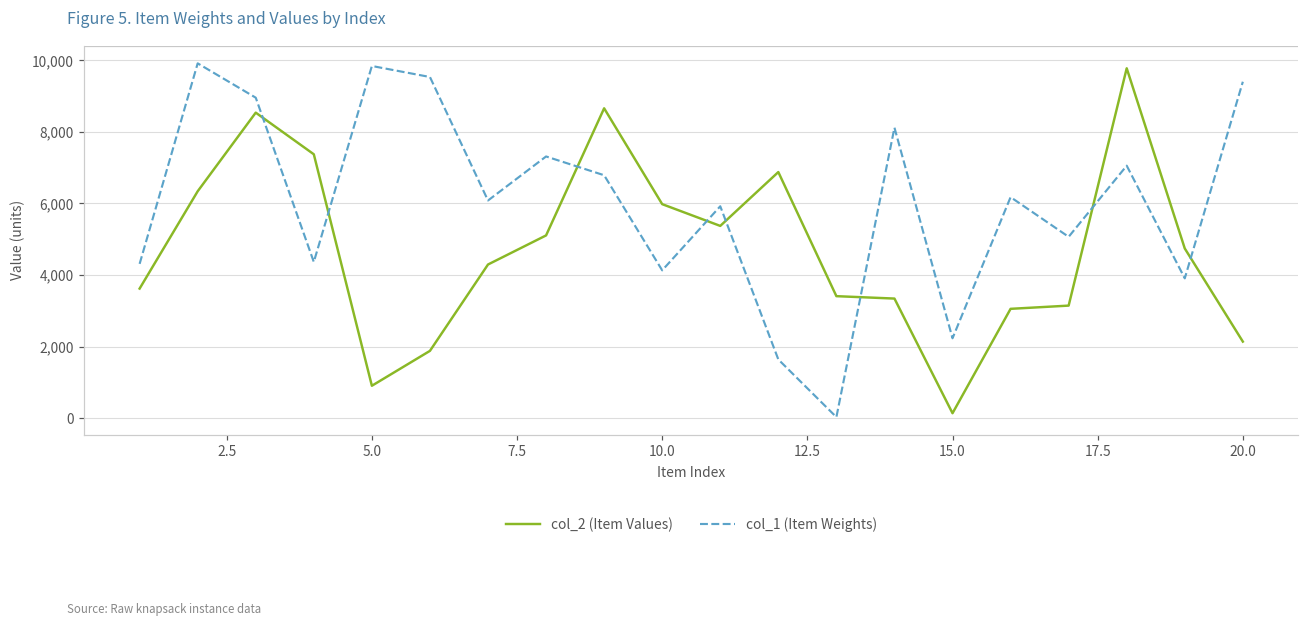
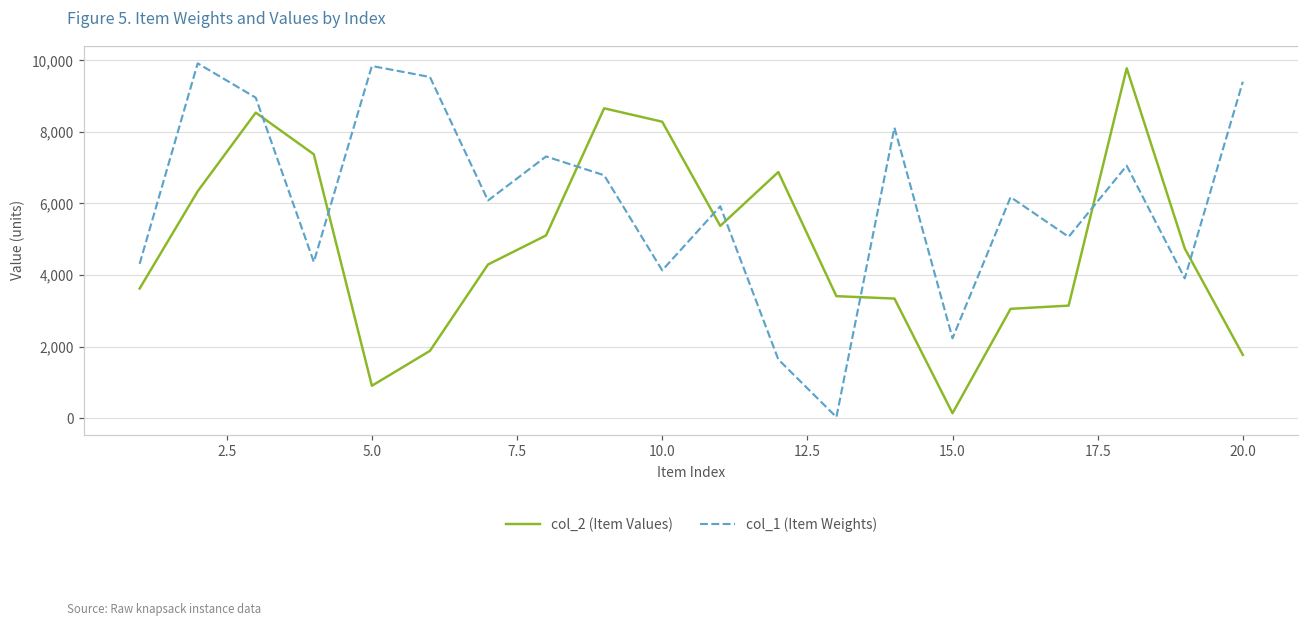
col_2 (Item Values), 10.0: 6,000 -> 8,300
col_2 (Item Values), 20.0: 2,100 -> 1,800
